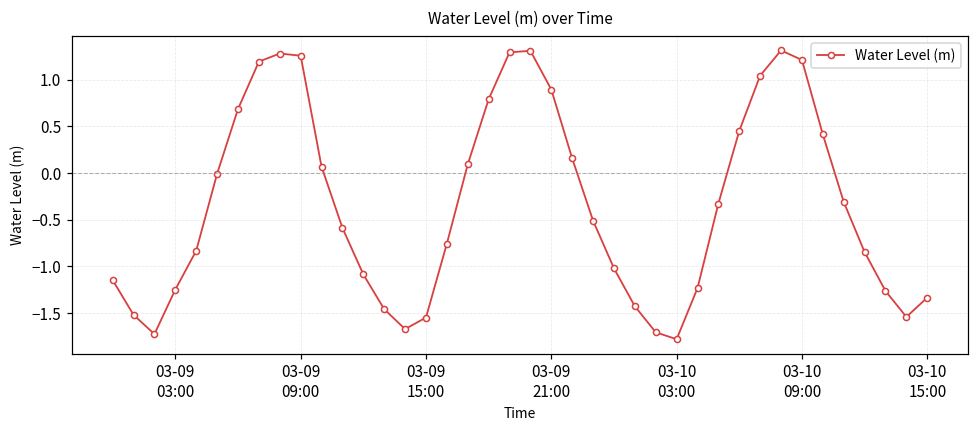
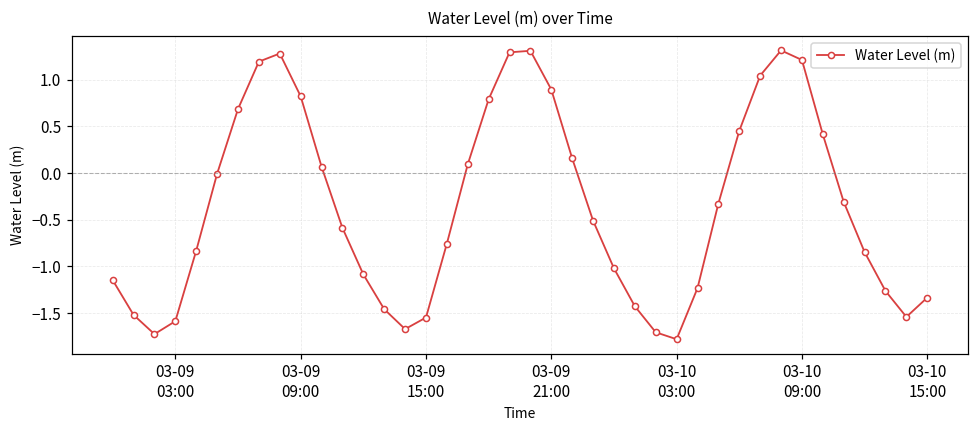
03-09 03:00: -1.2 -> -1.6
03-09 09:00: 1.3 -> 0.8
